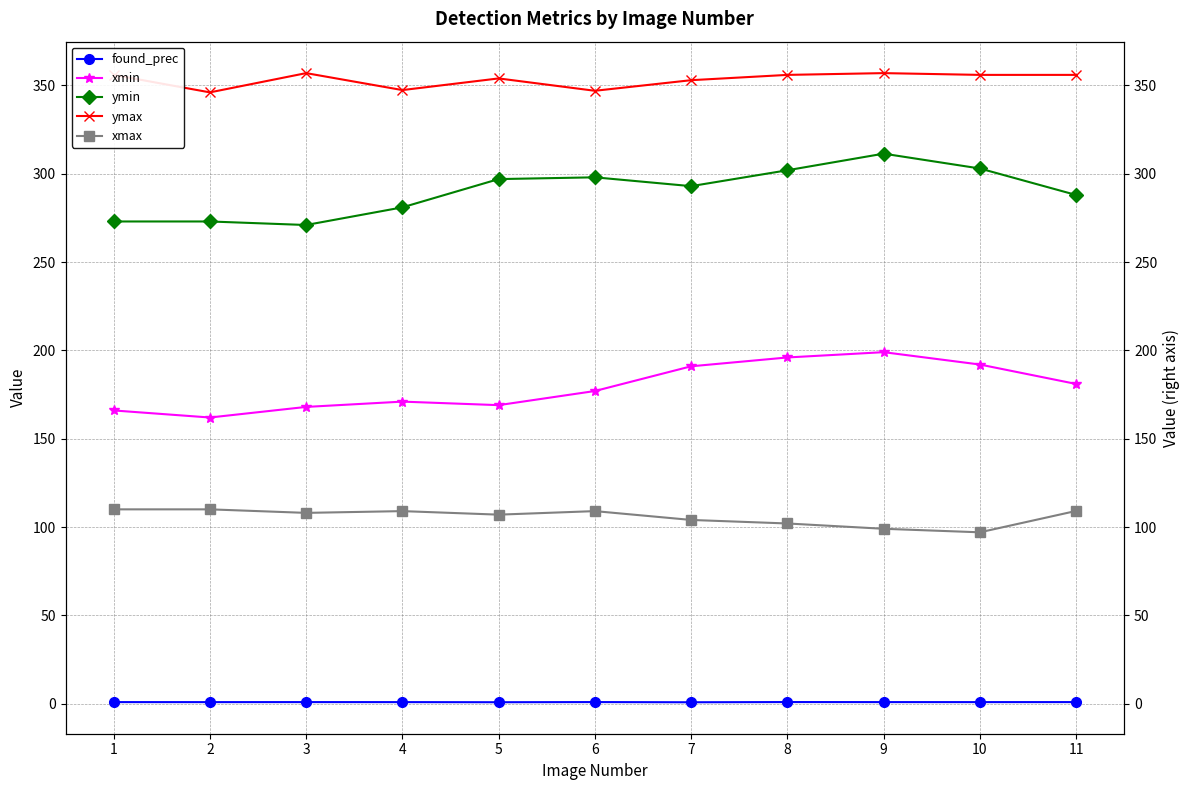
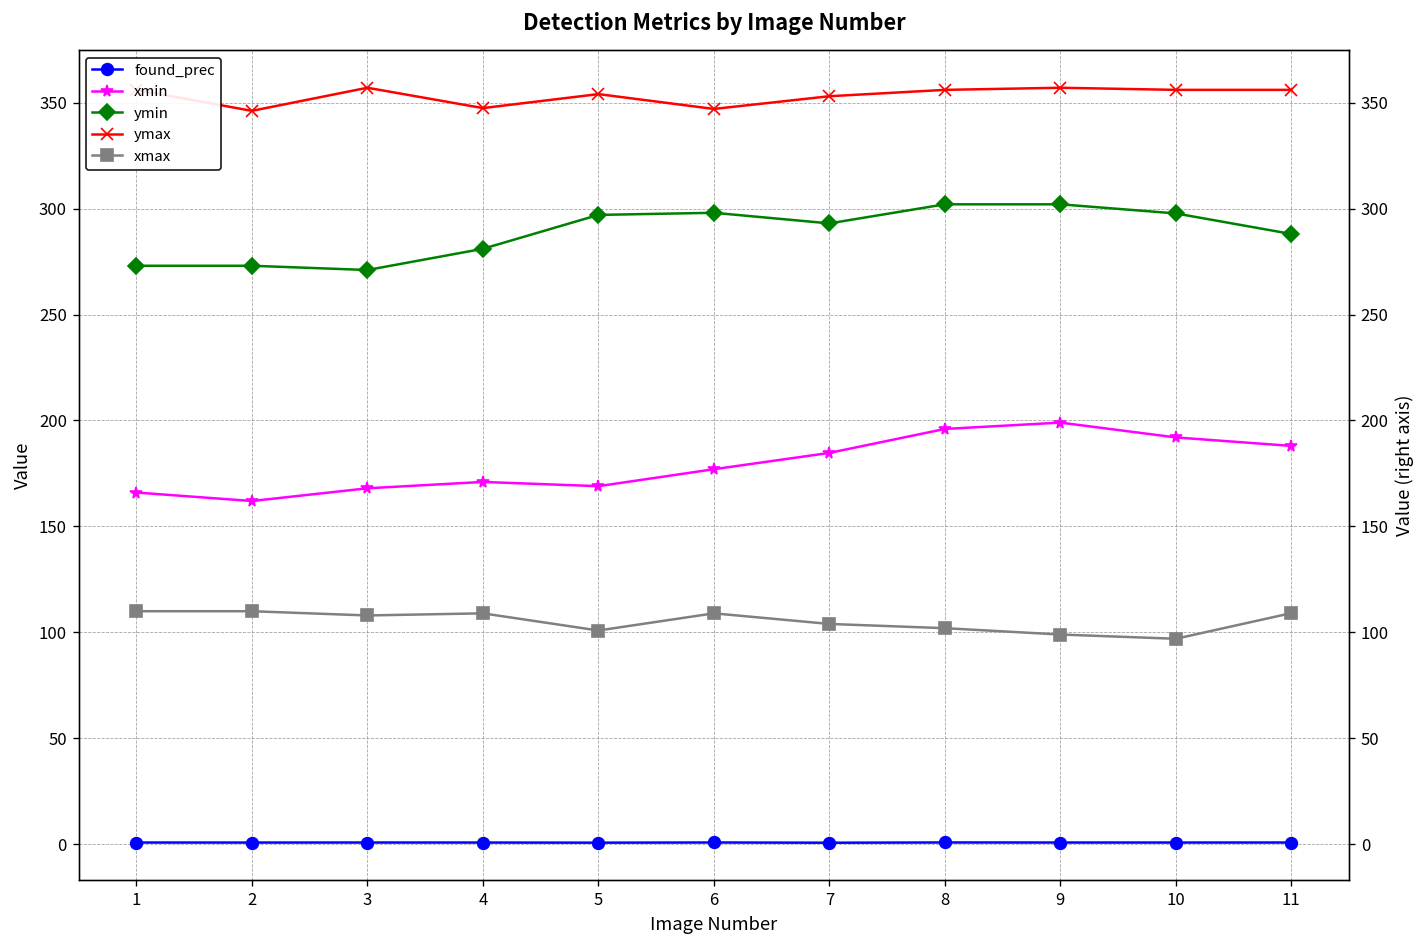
xmax, 5: 107 -> 101
xmin, 7: 191 -> 185
ymin, 9: 311 -> 302
ymin, 10: 303 -> 298
xmin, 11: 181 -> 188
